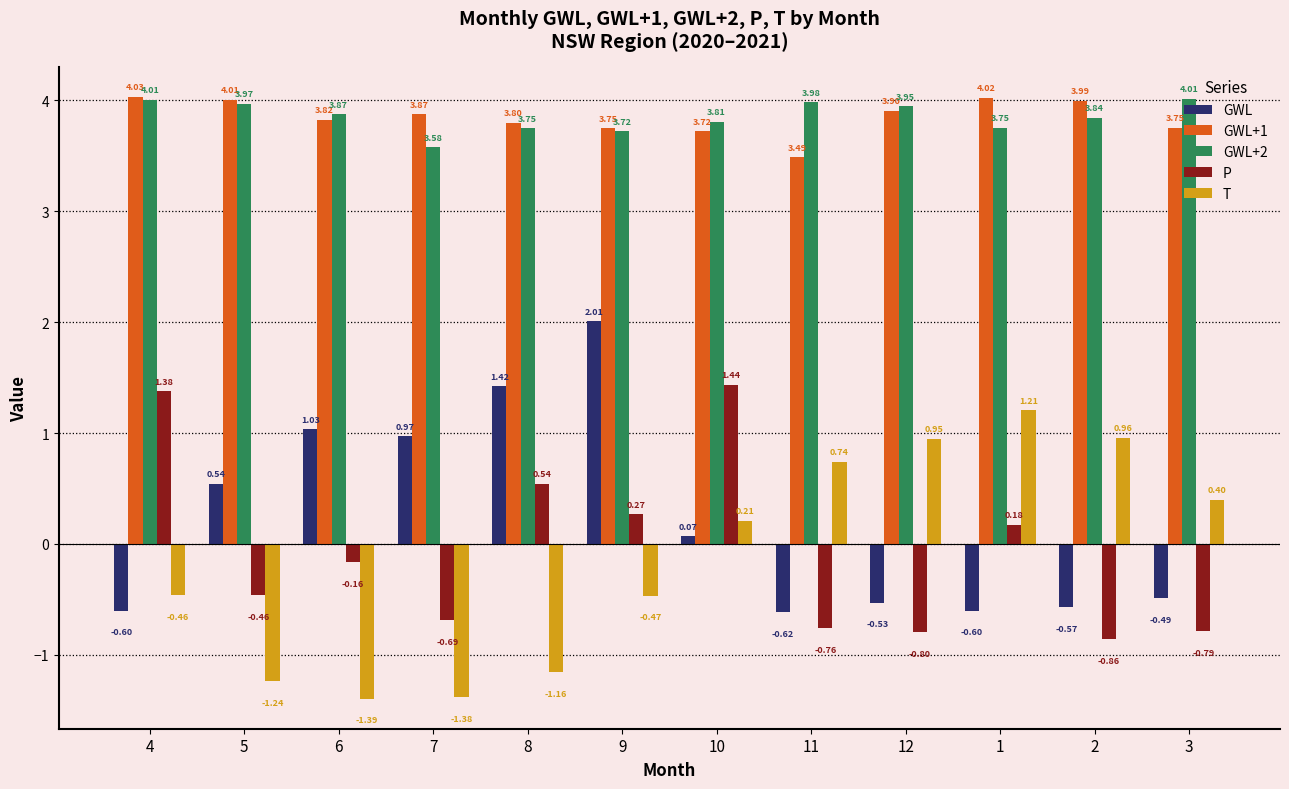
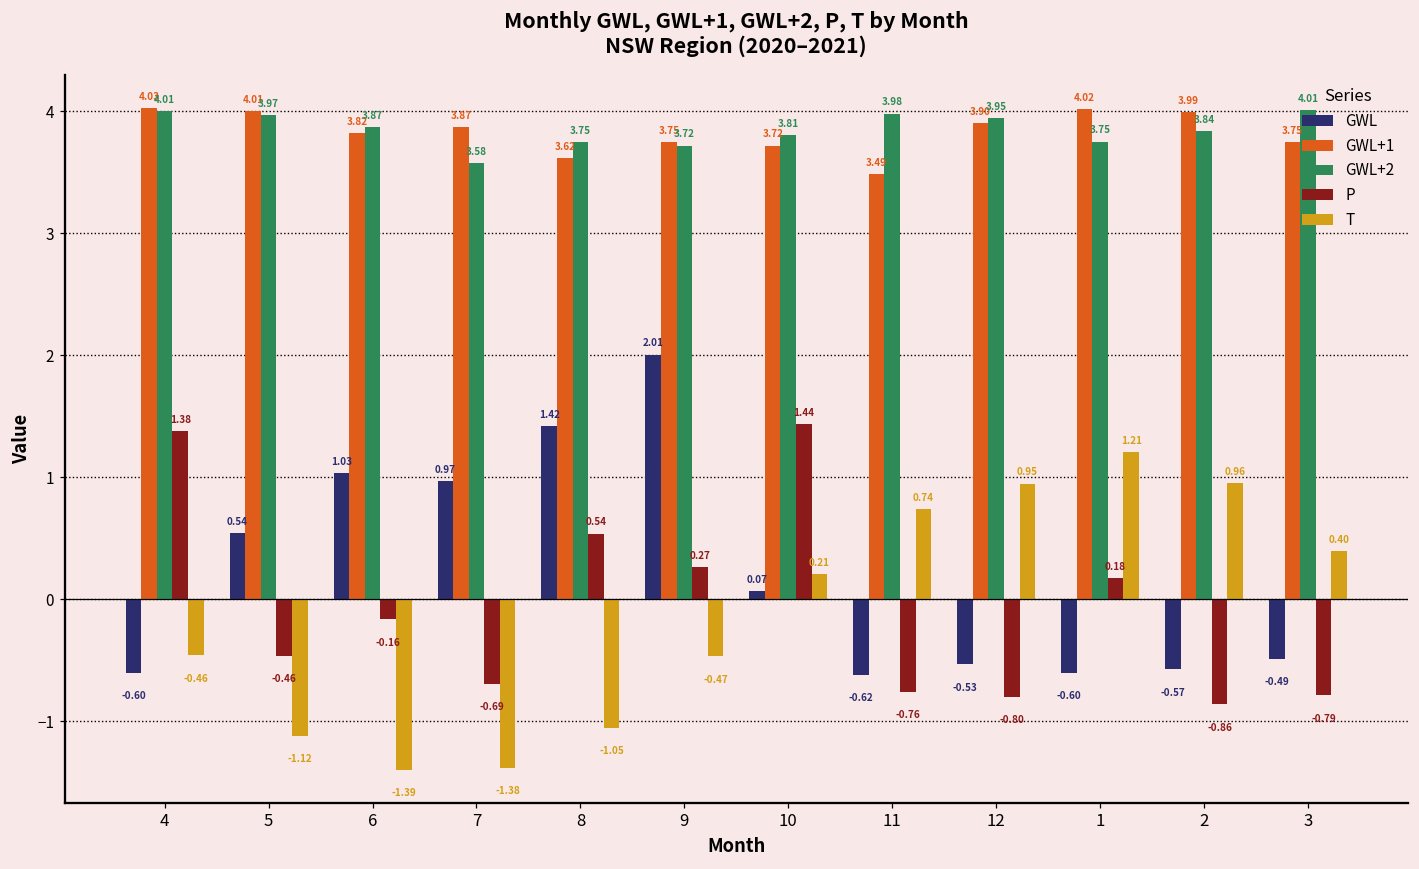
T, 5: -1.24 -> -1.12
GWL+1, 8: 3.80 -> 3.62
T, 8: -1.16 -> -1.05
